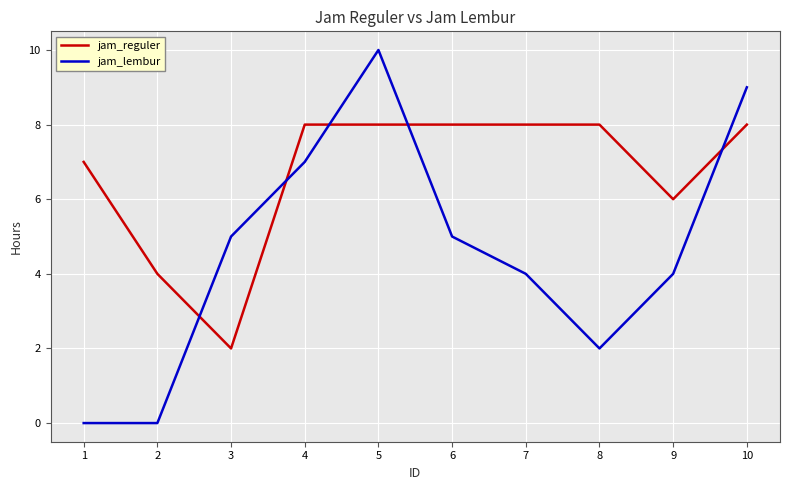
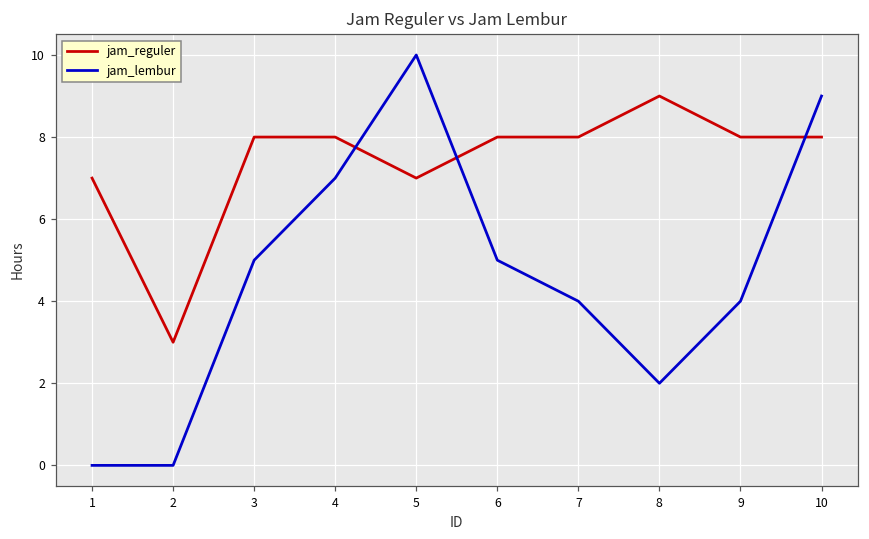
jam_reguler, 2: 4 -> 3
jam_reguler, 3: 2 -> 8
jam_reguler, 5: 8 -> 7
jam_reguler, 8: 8 -> 9
jam_reguler, 9: 6 -> 8
